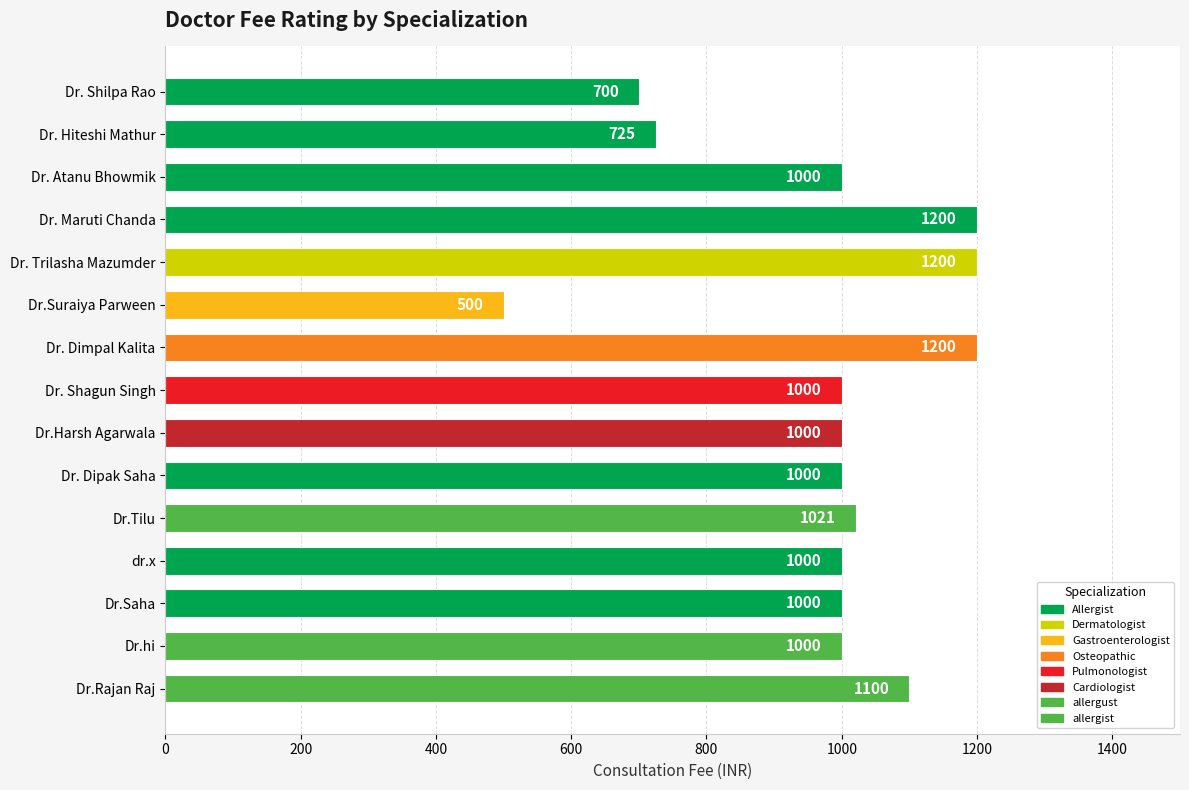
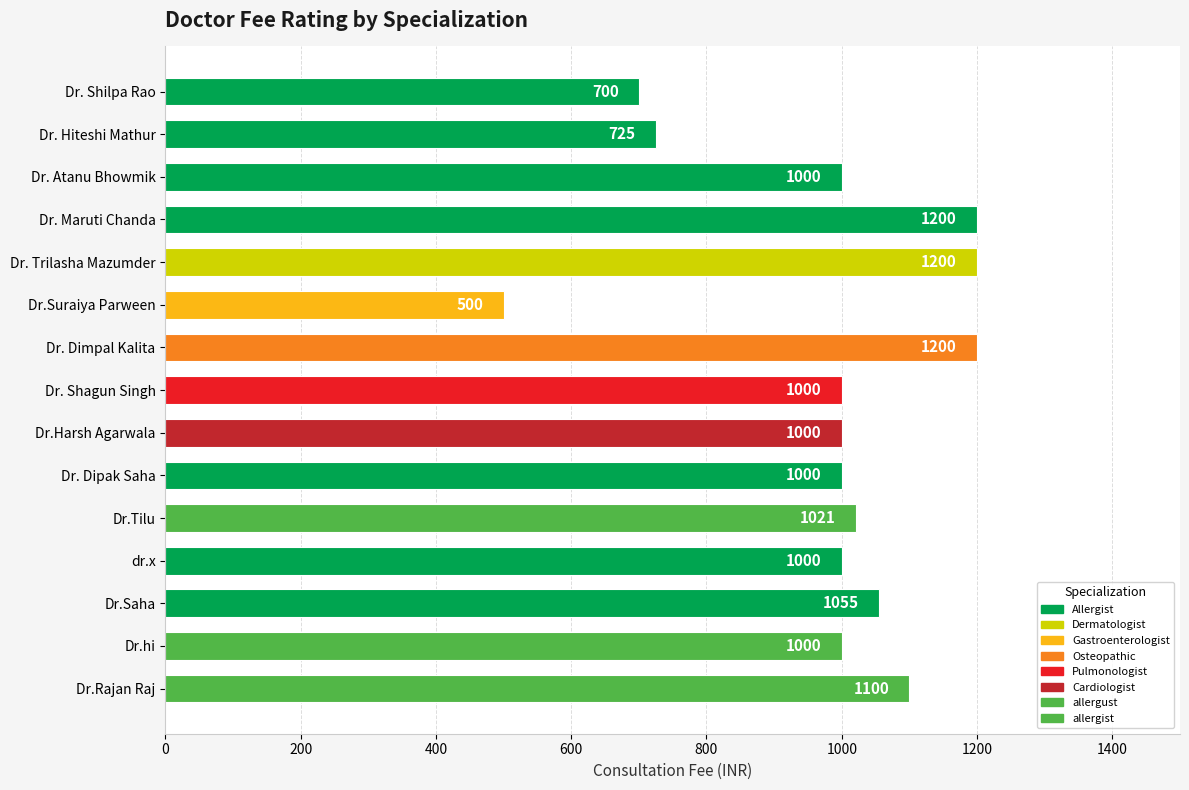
Dr.Saha: 1000 -> 1055
